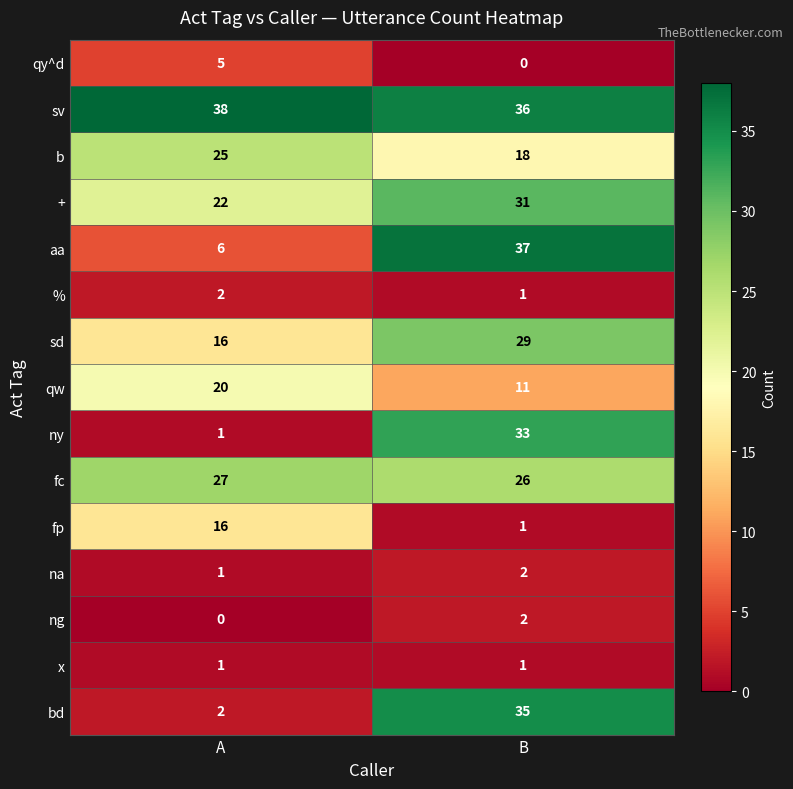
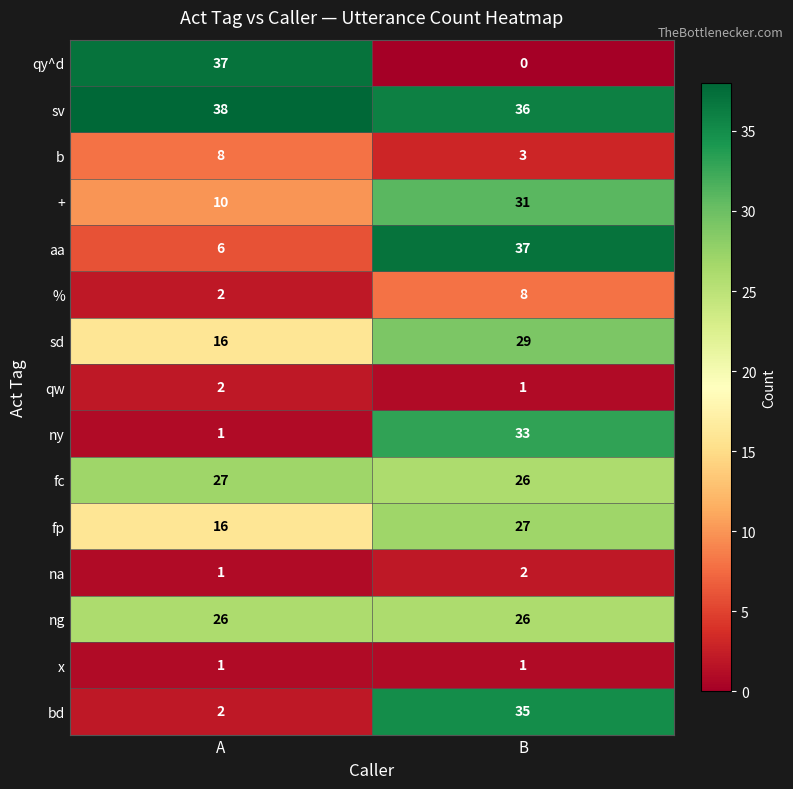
qy^d, A: 5 -> 37
b, A: 25 -> 8
b, B: 18 -> 3
+, A: 22 -> 10
%, B: 1 -> 8
qw, A: 20 -> 2
qw, B: 11 -> 1
fp, B: 1 -> 27
ng, A: 0 -> 26
ng, B: 2 -> 26
